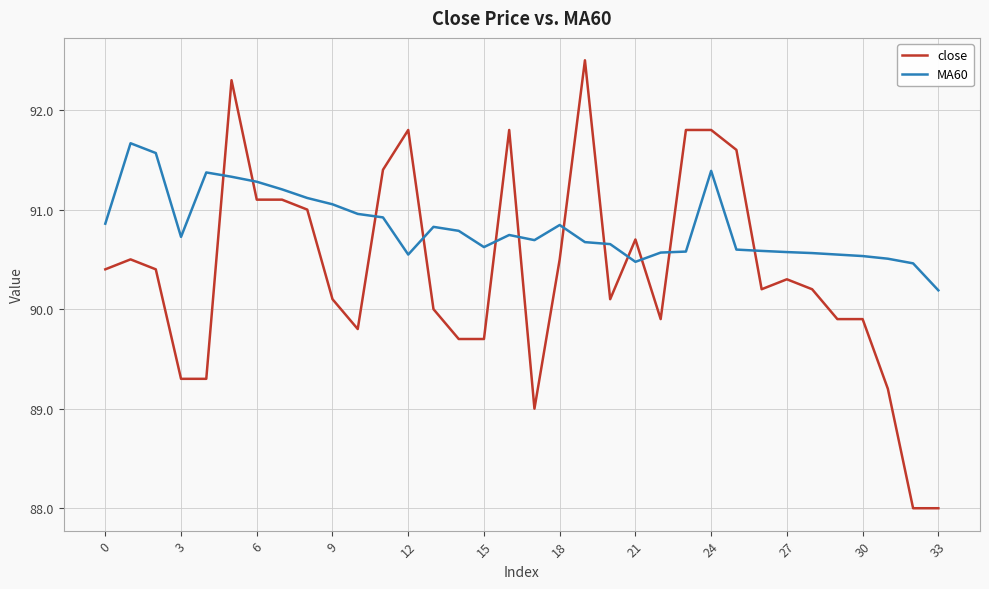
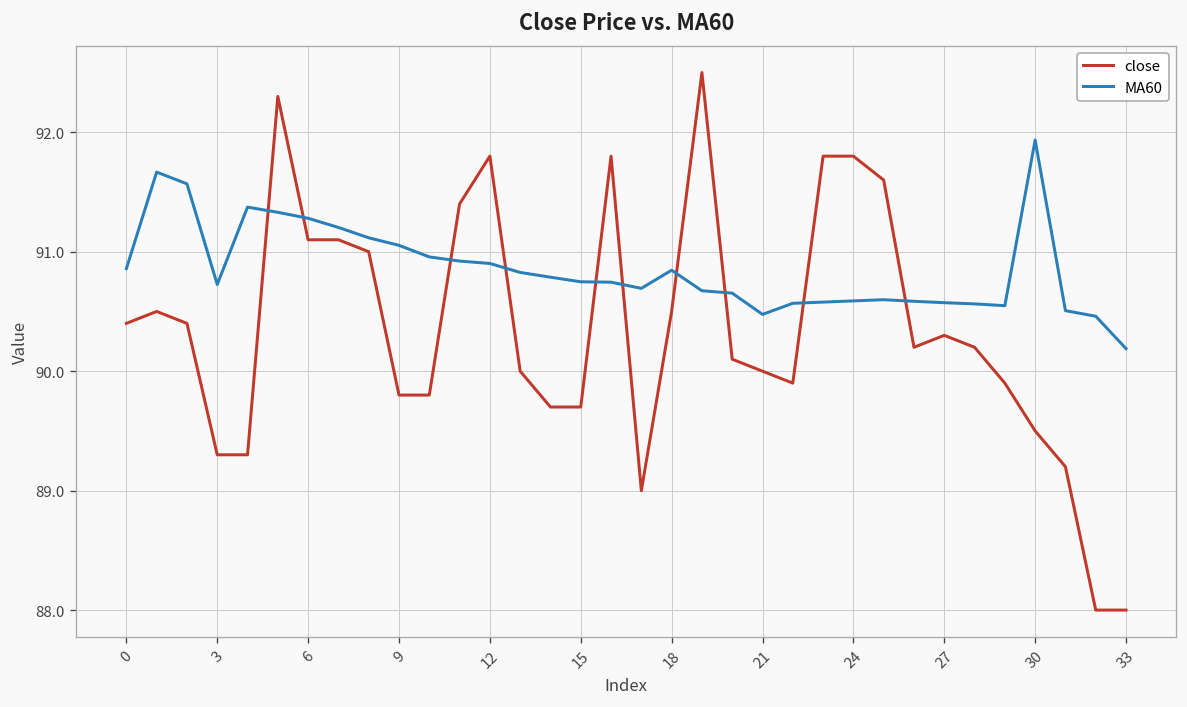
close, 9: 90.1 -> 89.8
MA60, 12: 90.5 -> 90.9
MA60, 15: 90.6 -> 90.7
close, 21: 90.7 -> 90.0
MA60, 24: 91.4 -> 90.6
close, 30: 89.9 -> 89.5
MA60, 30: 90.5 -> 91.9
